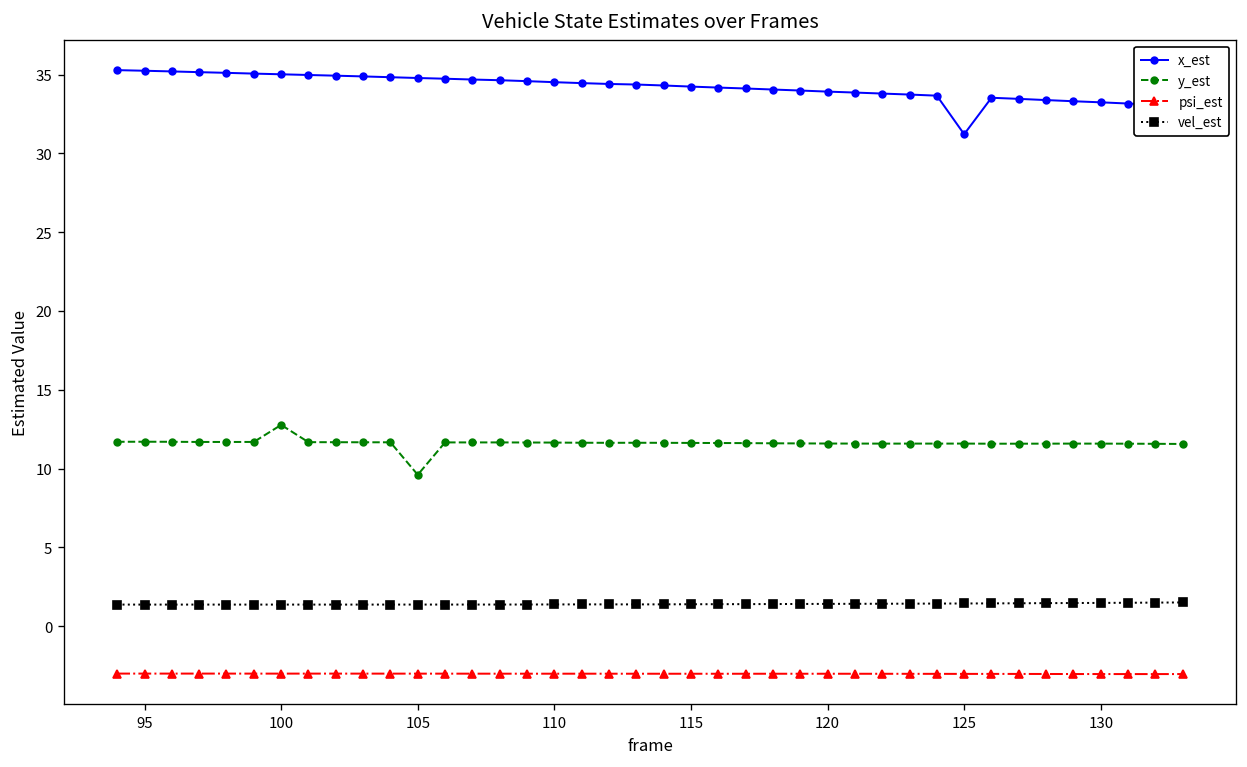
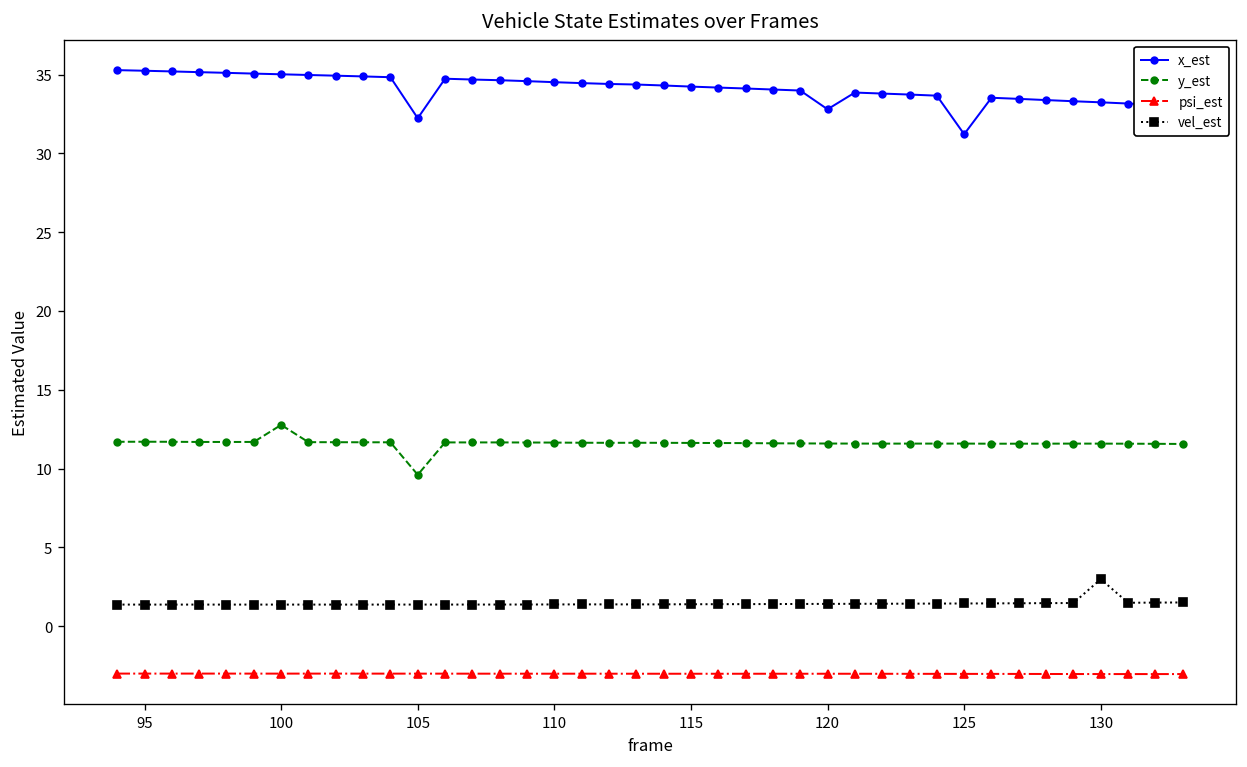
x_est, 105: 34.8 -> 32.2
x_est, 120: 33.9 -> 32.8
vel_est, 130: 1.5 -> 3.0
